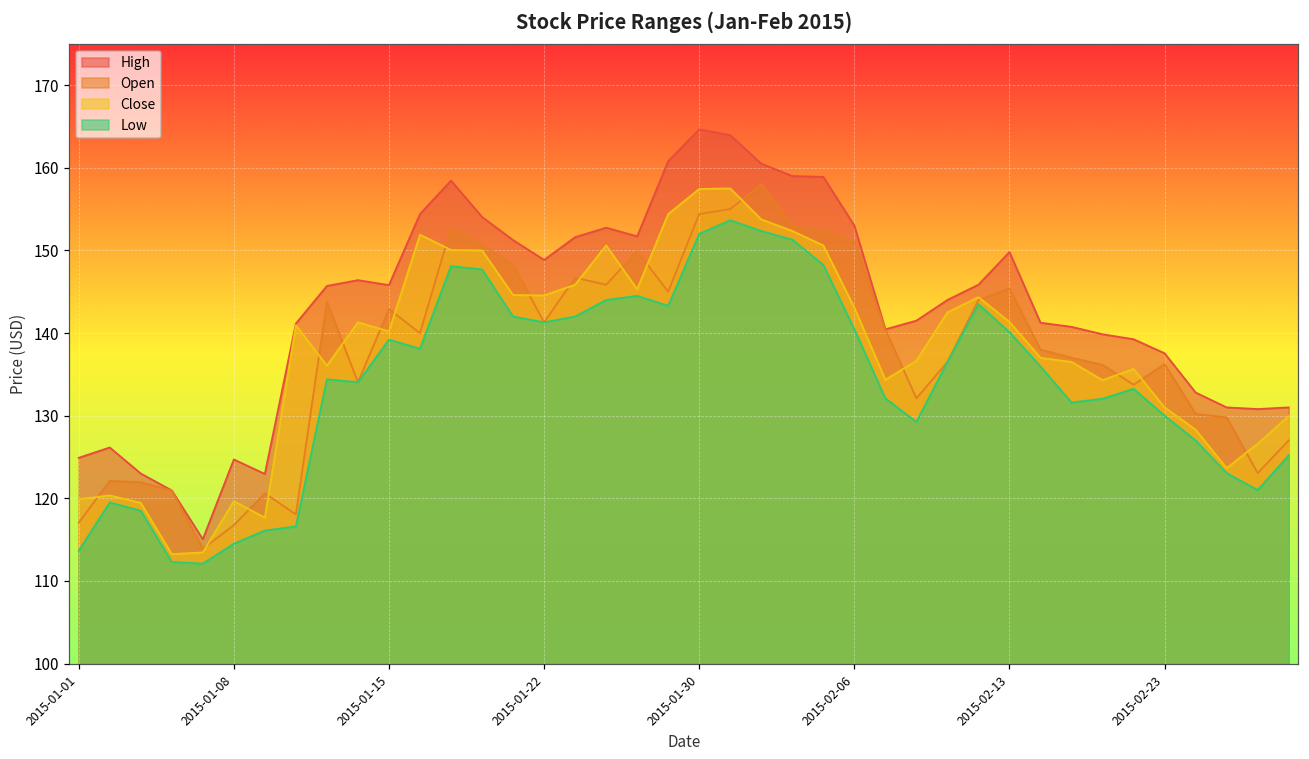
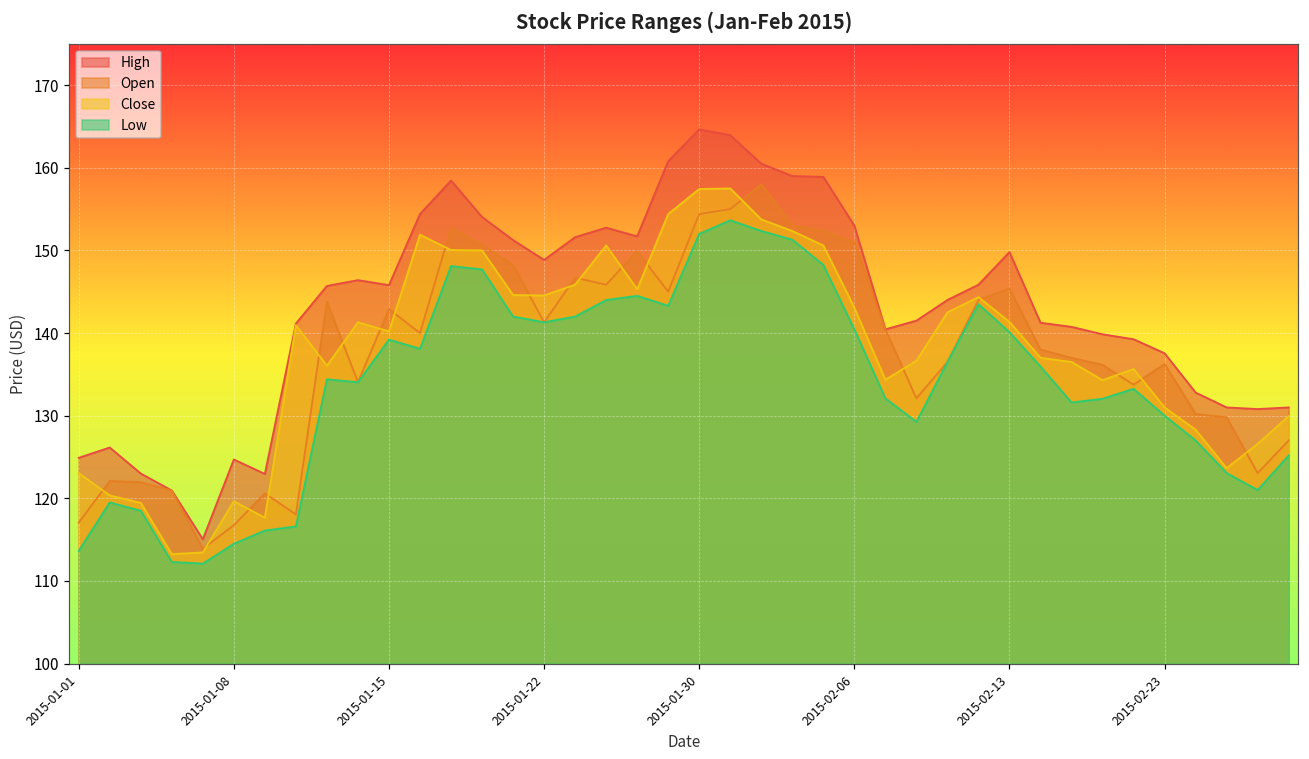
Close, 2015-01-01: 120 -> 123
